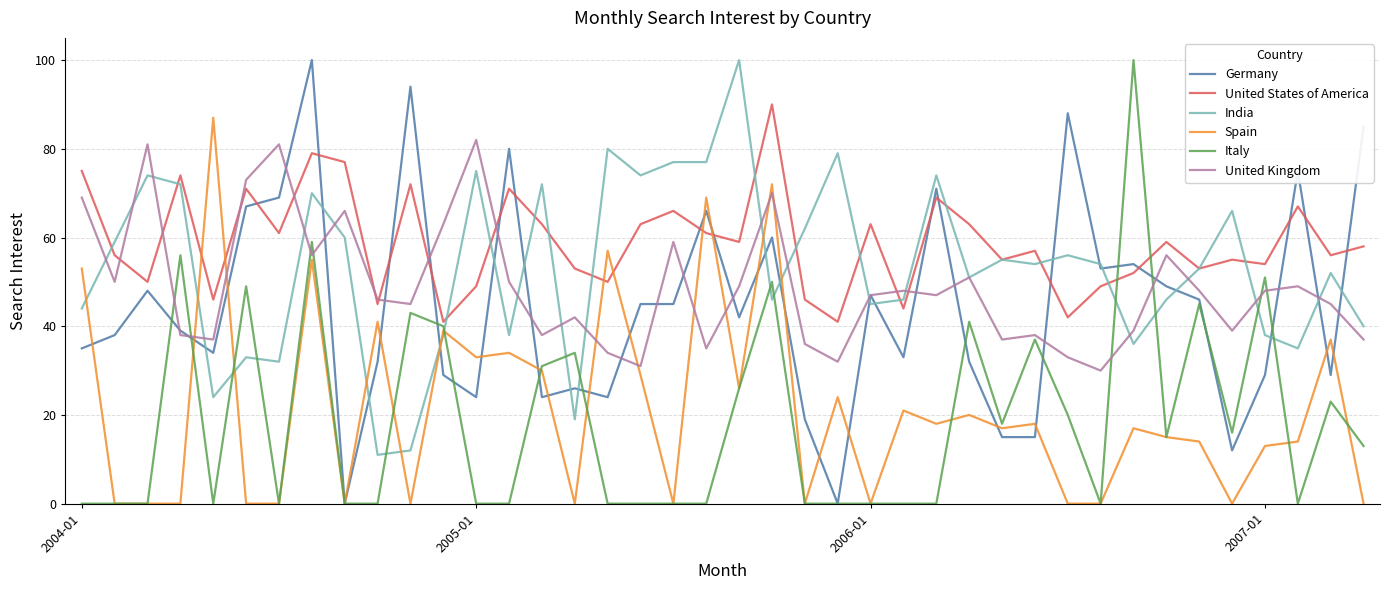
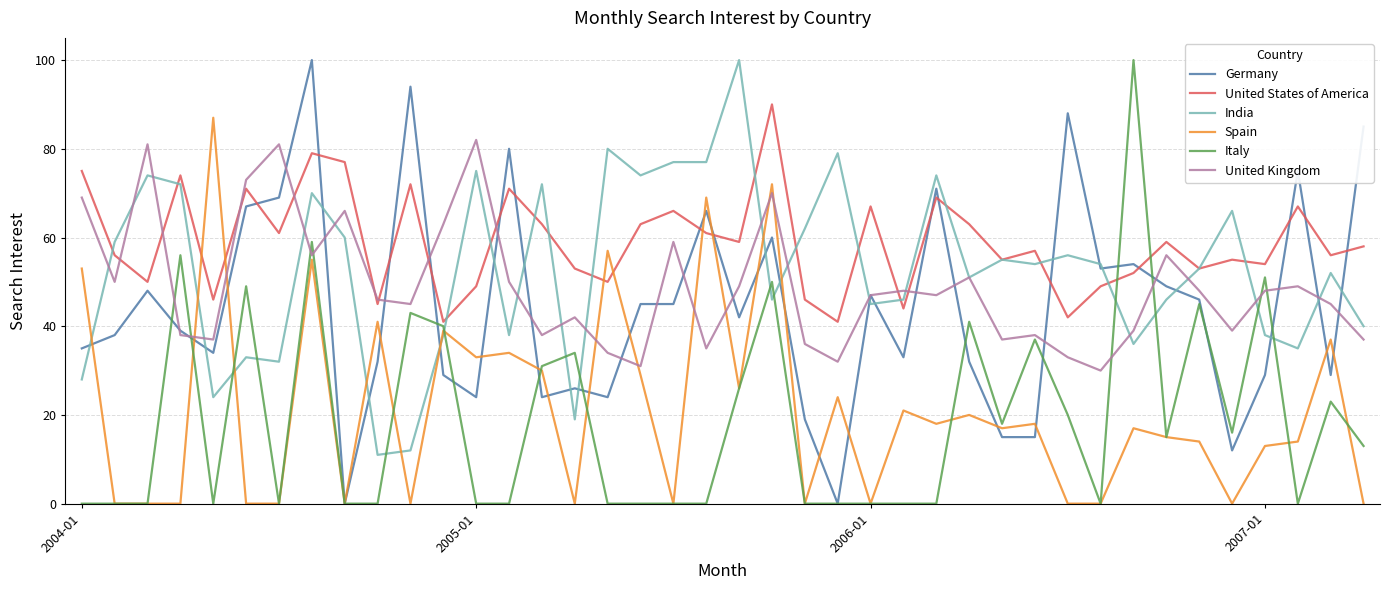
India, 2004-01: 44 -> 28
United States of America, 2006-01: 63 -> 67
